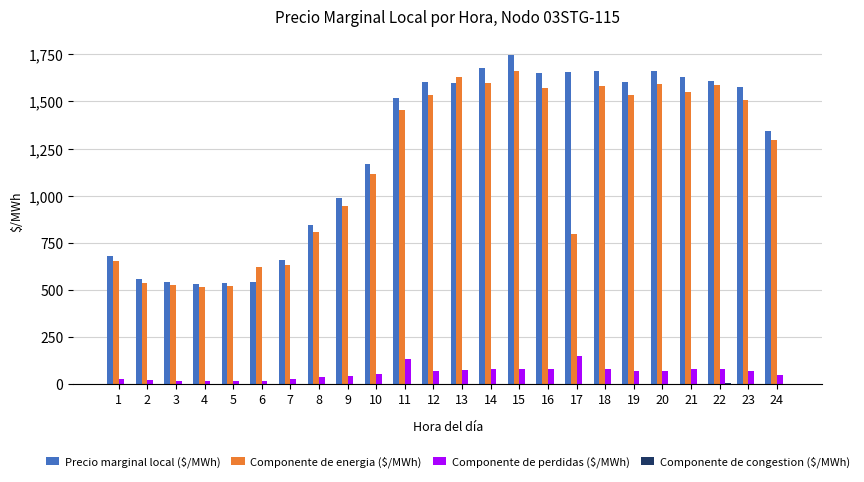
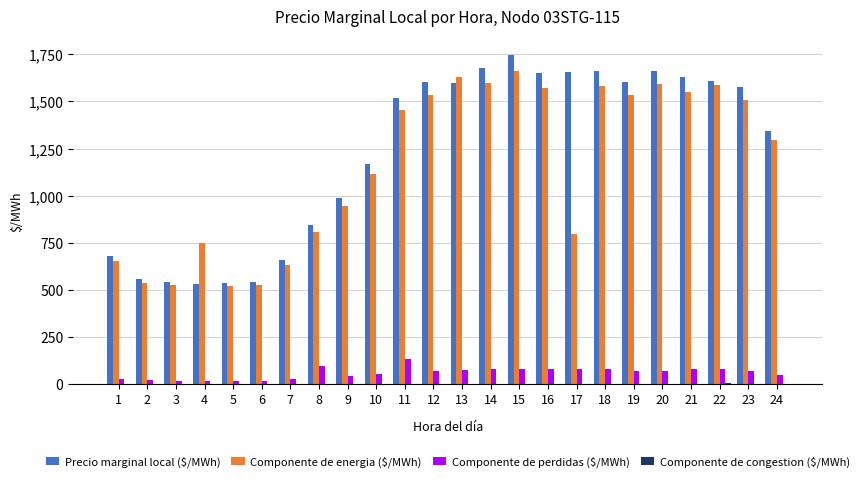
Componente de energia ($/MWh), 4: 520 -> 750
Componente de energia ($/MWh), 6: 620 -> 520
Componente de perdidas ($/MWh), 8: 40 -> 90
Componente de perdidas ($/MWh), 17: 150 -> 80
